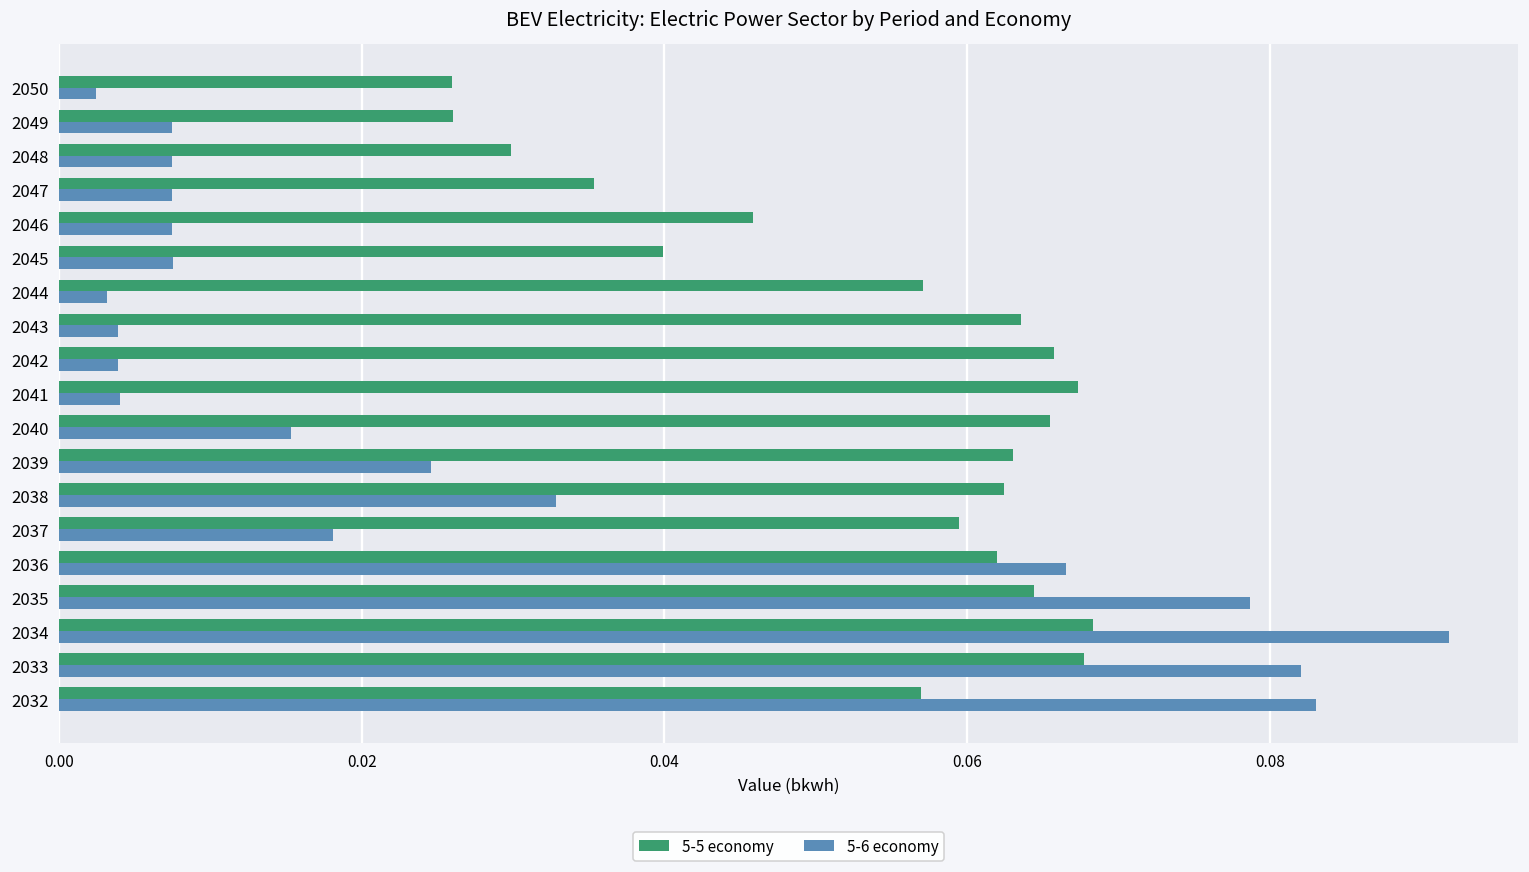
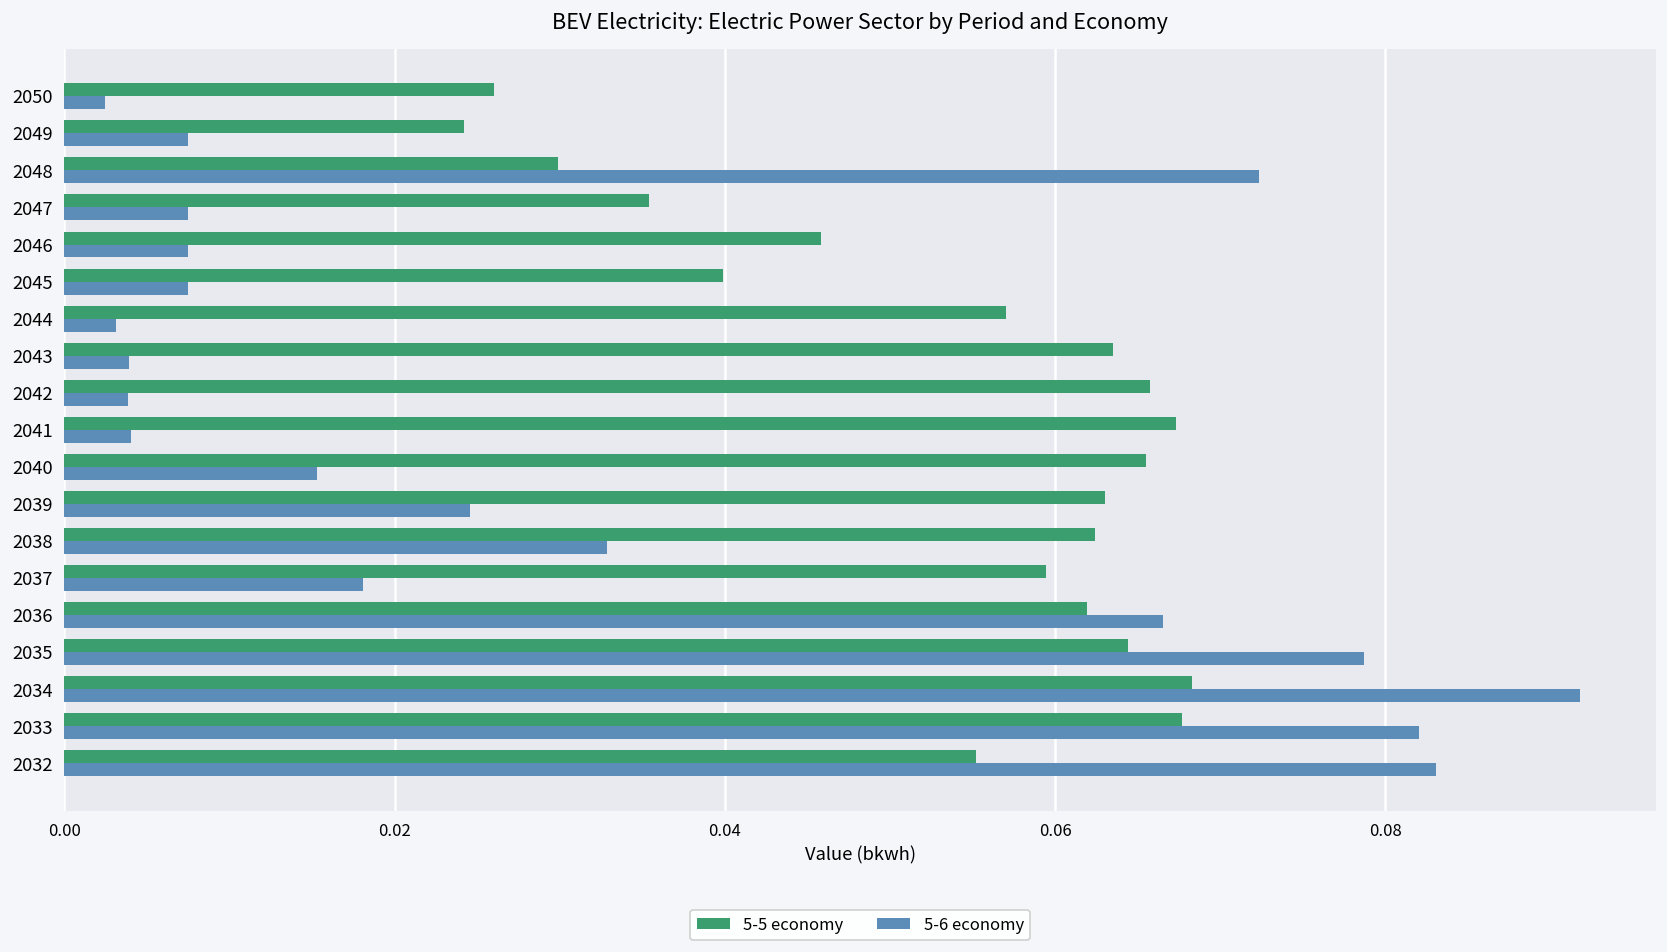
5-5 economy, 2049: 0.0260 -> 0.0242
5-6 economy, 2048: 0.0075 -> 0.0724
5-5 economy, 2032: 0.0570 -> 0.0552
